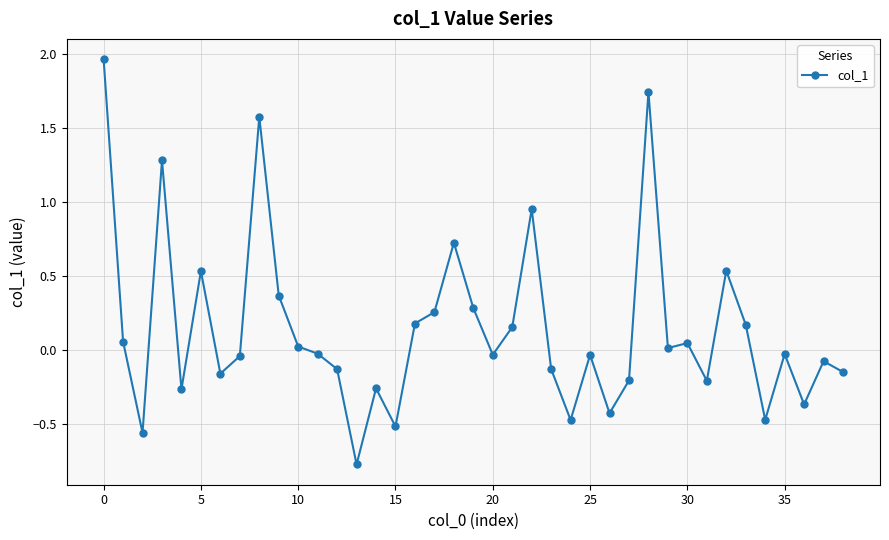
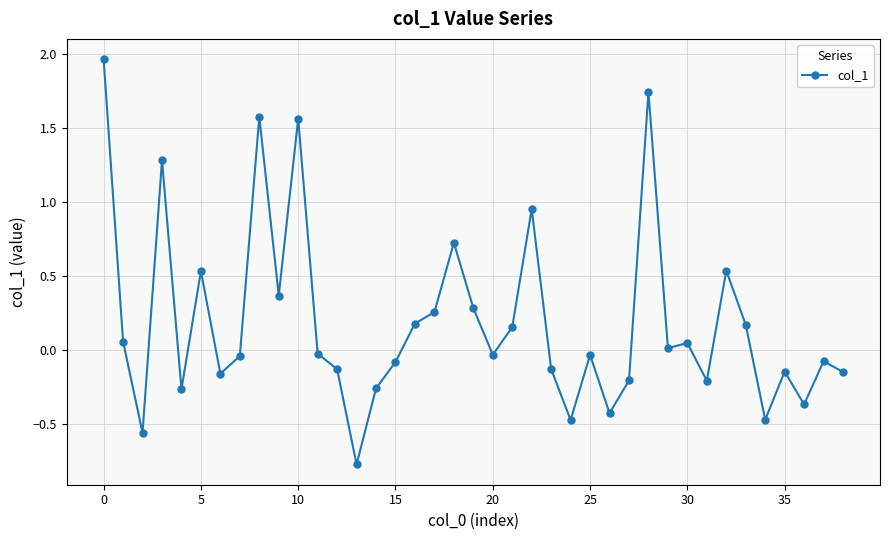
10: 0.02 -> 1.56
15: -0.52 -> -0.08
35: -0.03 -> -0.14
